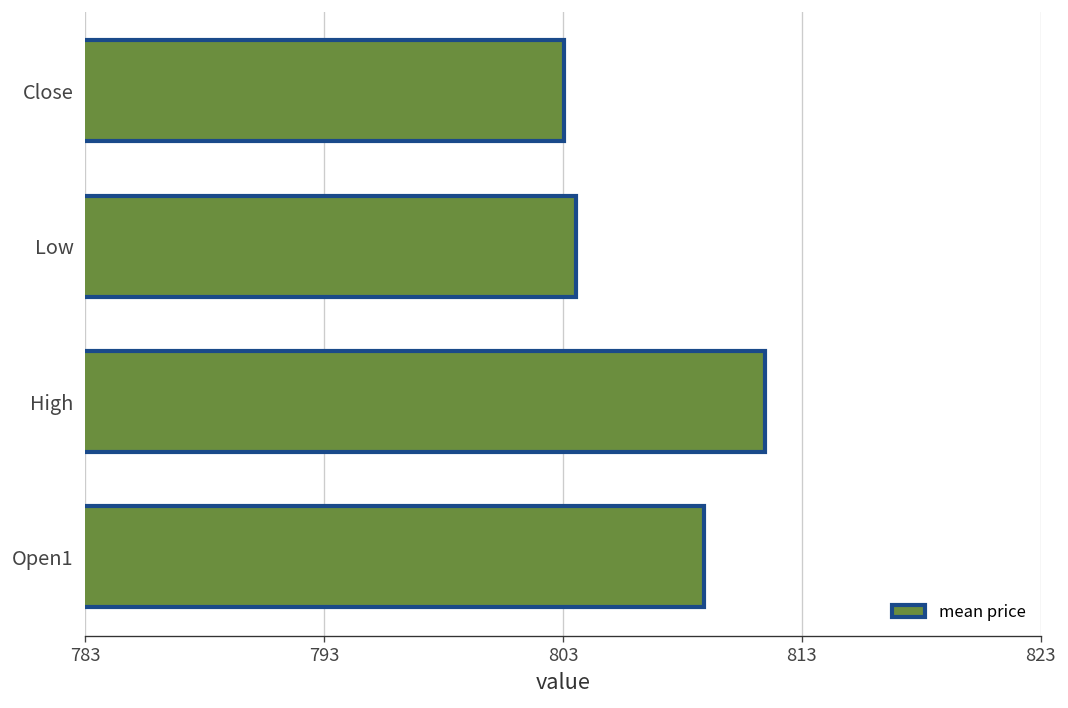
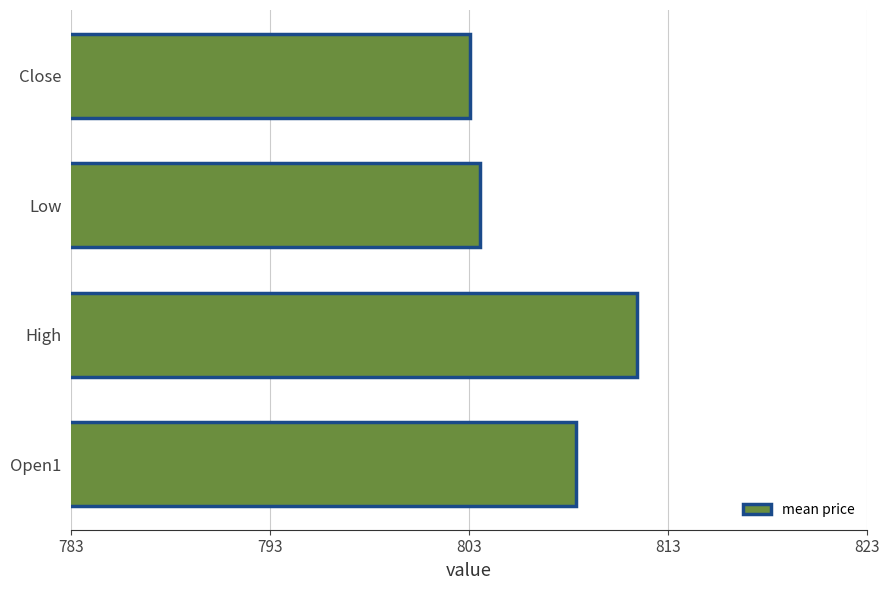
Open1: 808.9 -> 808.4
